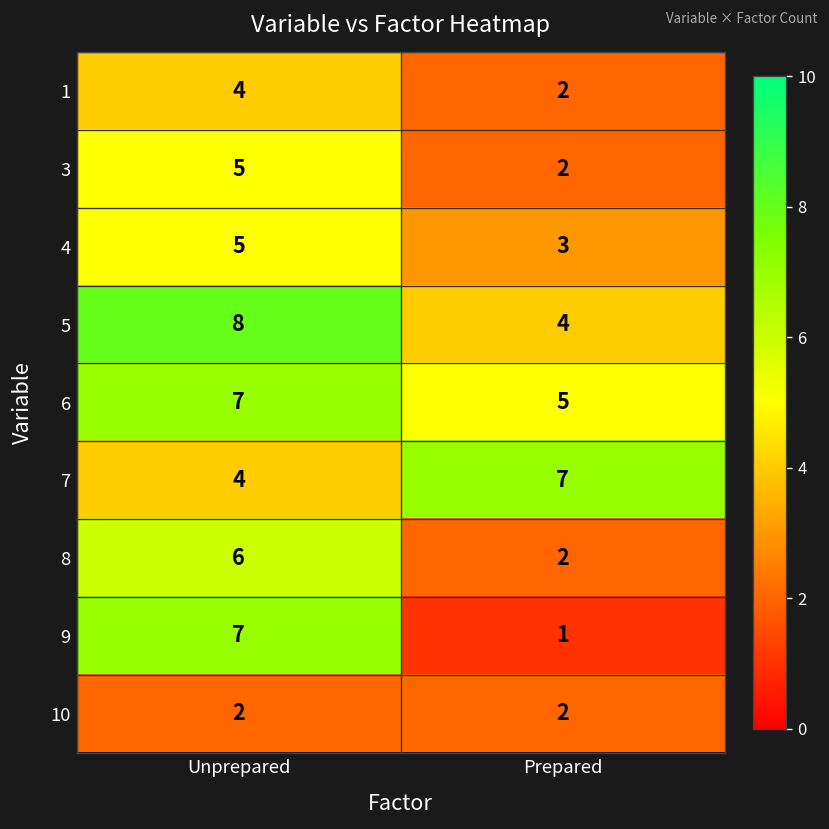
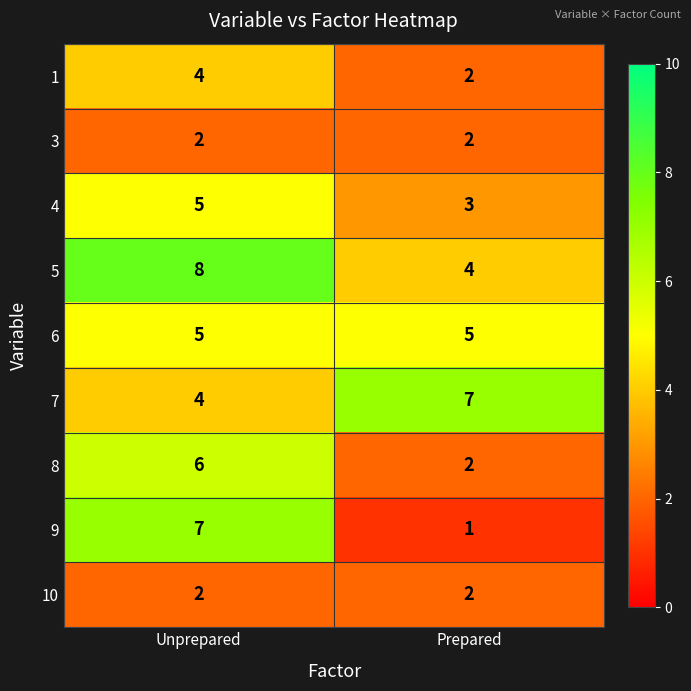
3, Unprepared: 5 -> 2
6, Unprepared: 7 -> 5
